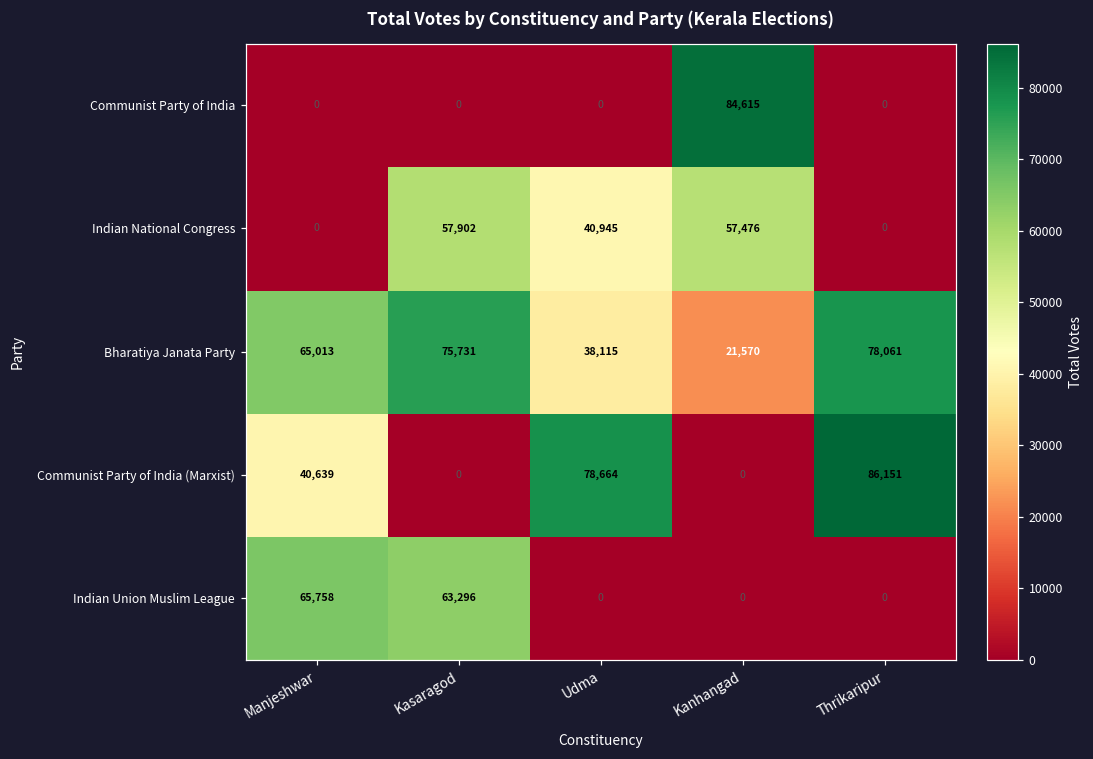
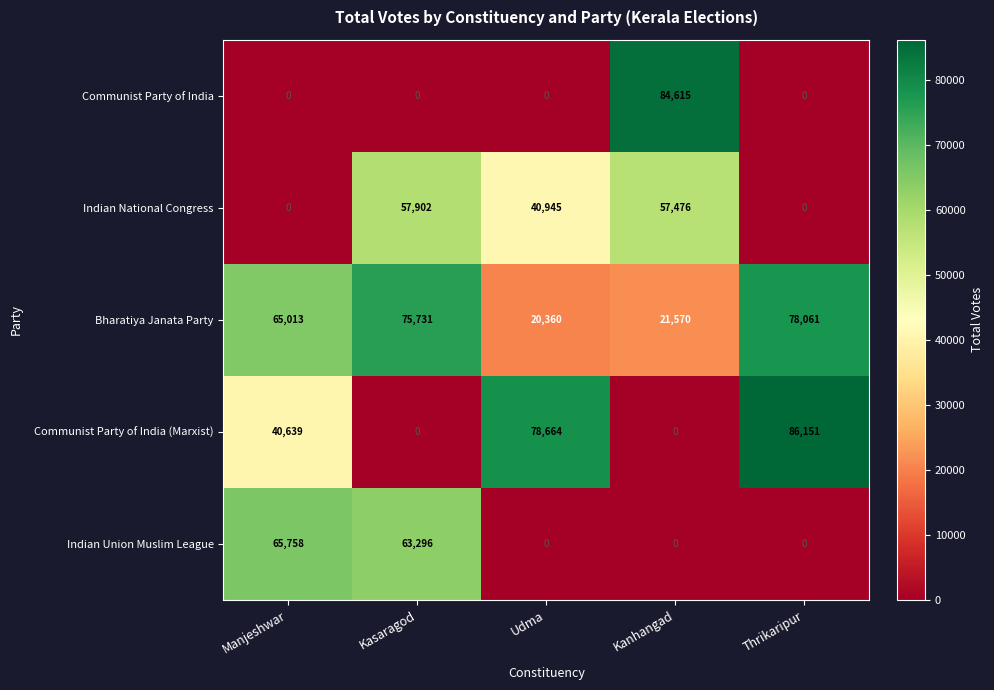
Bharatiya Janata Party, Udma: 38,115 -> 20,360
